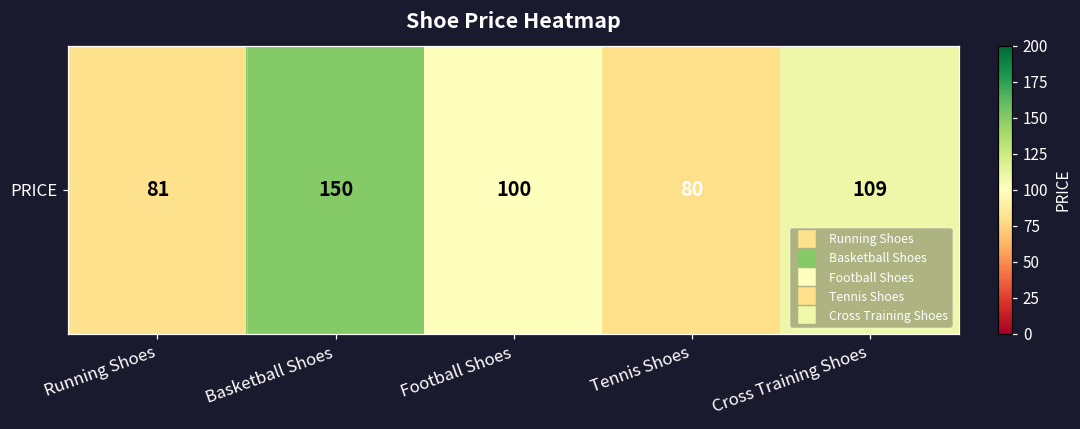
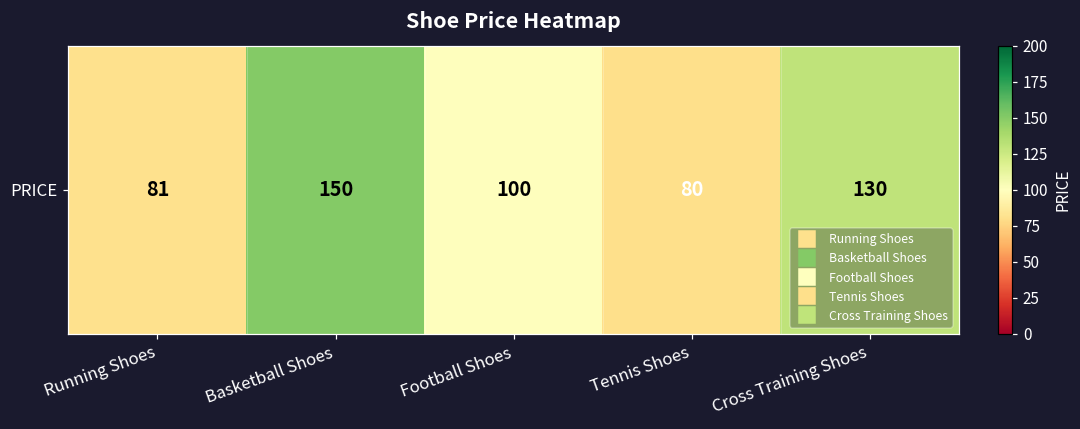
PRICE, Cross Training Shoes: 109 -> 130
